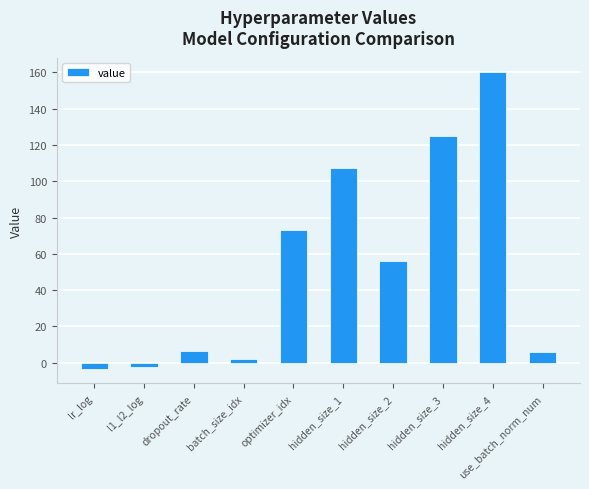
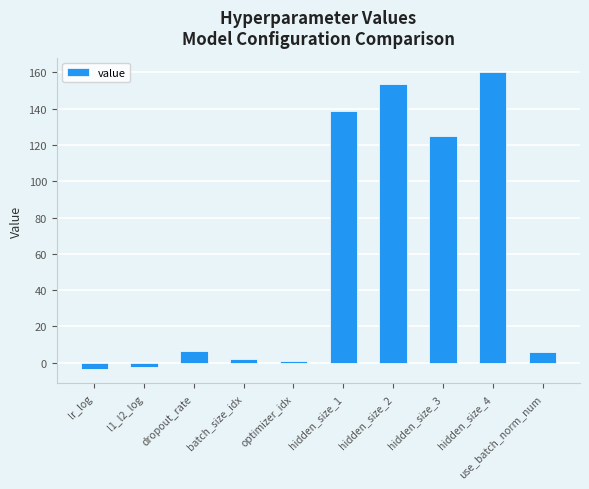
optimizer_idx: 73 -> 1
hidden_size_1: 108 -> 139
hidden_size_2: 56 -> 154
